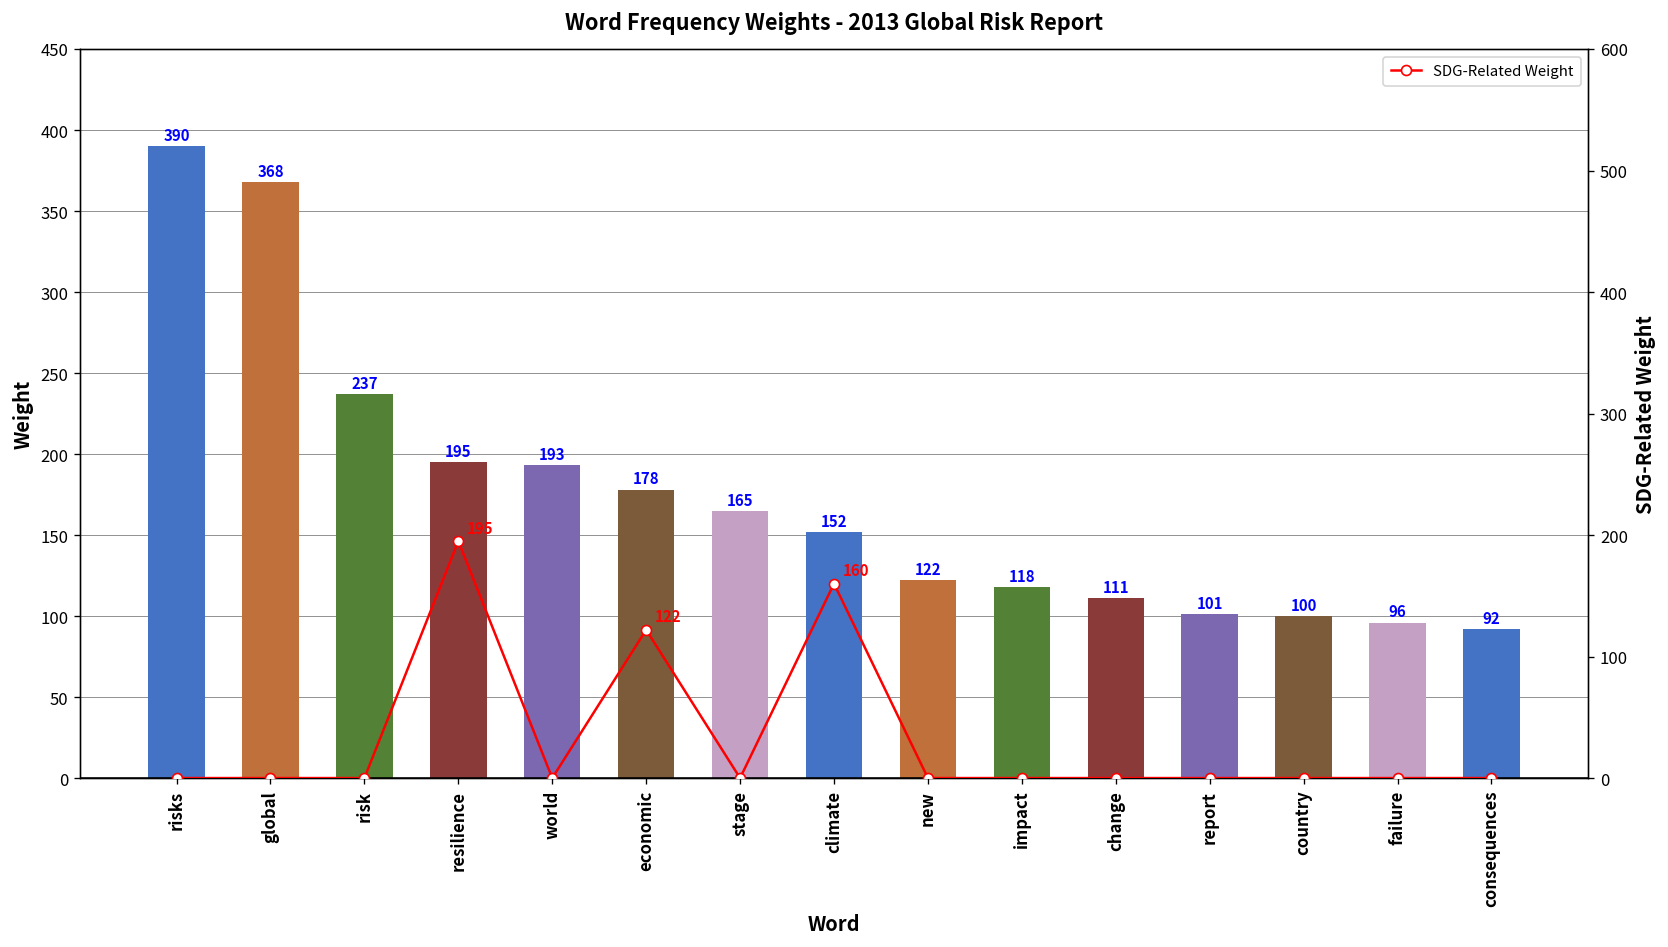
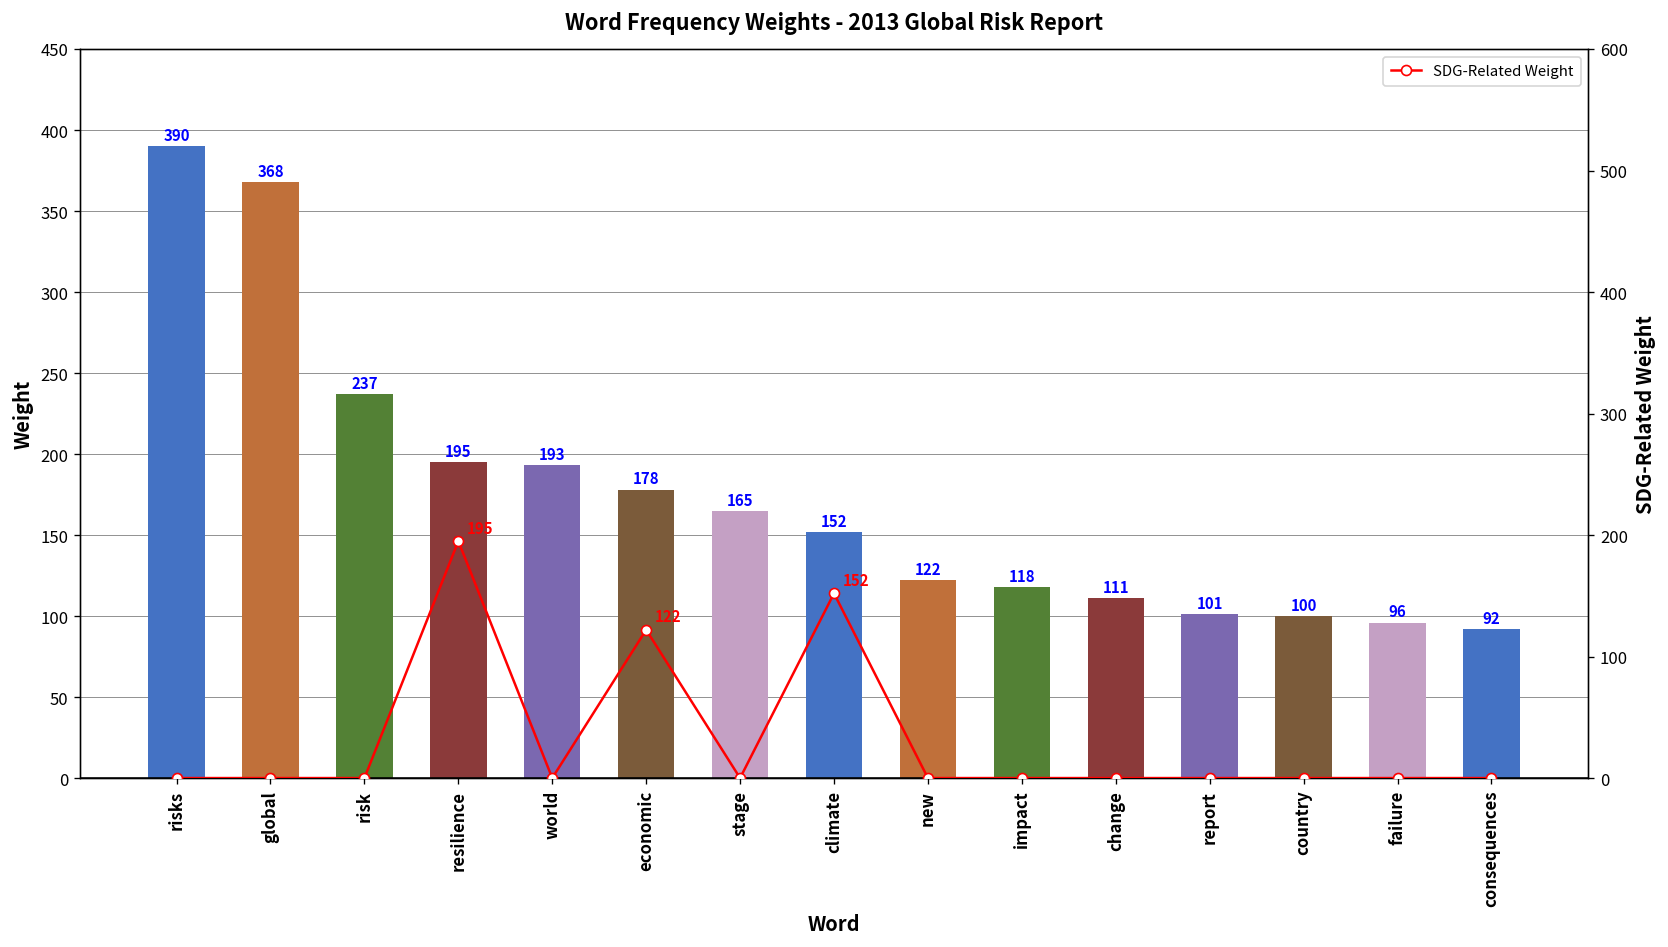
SDG-Related Weight, climate: 160 -> 152
